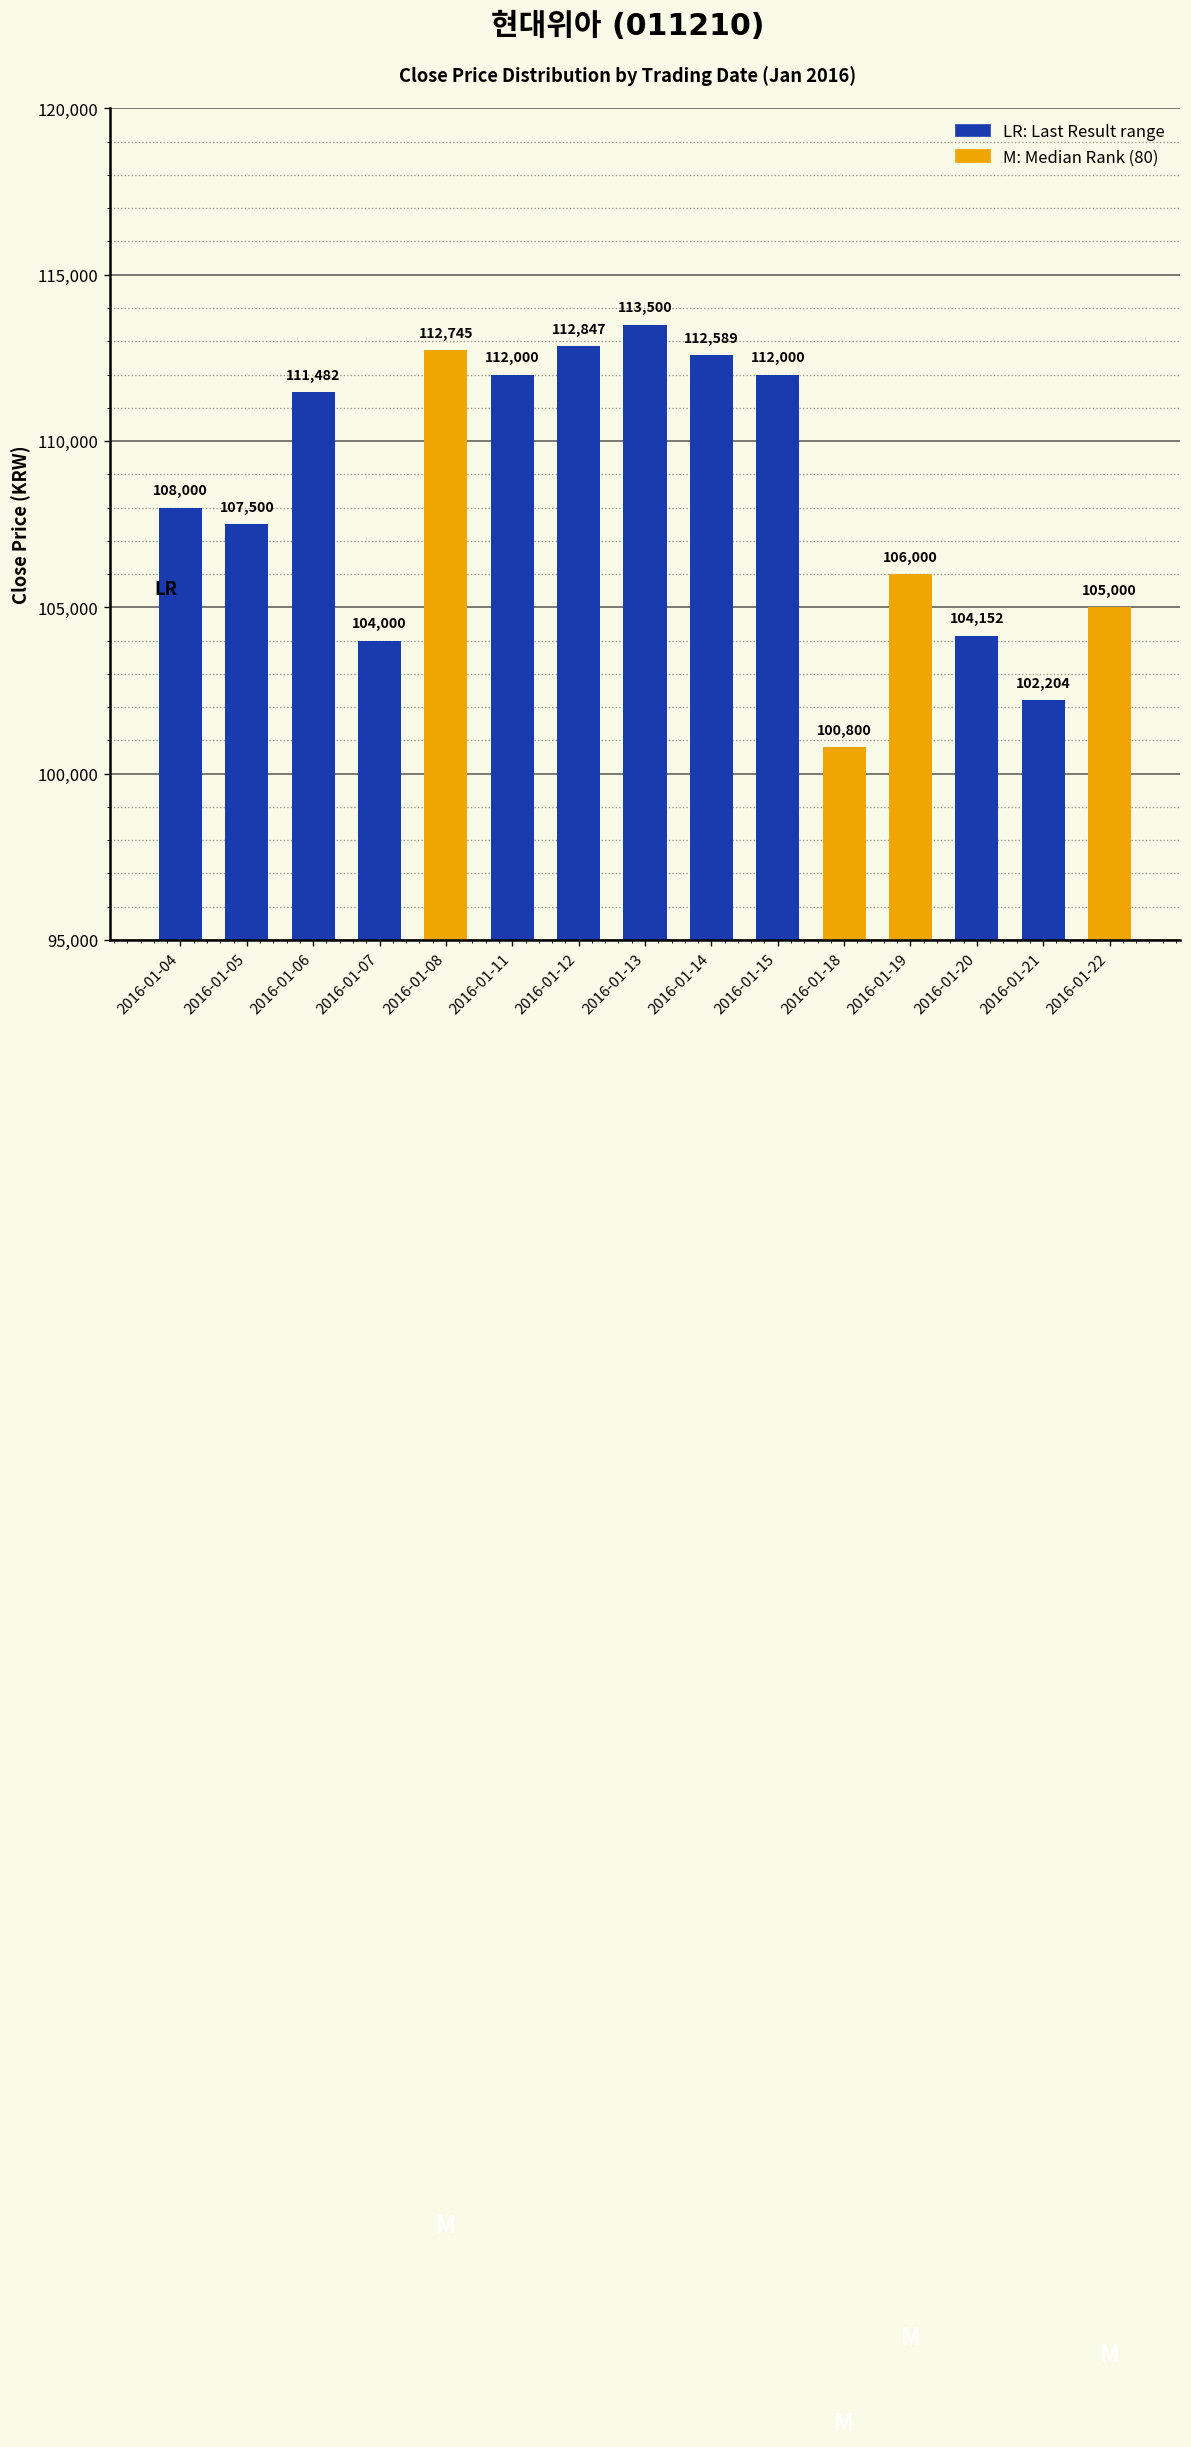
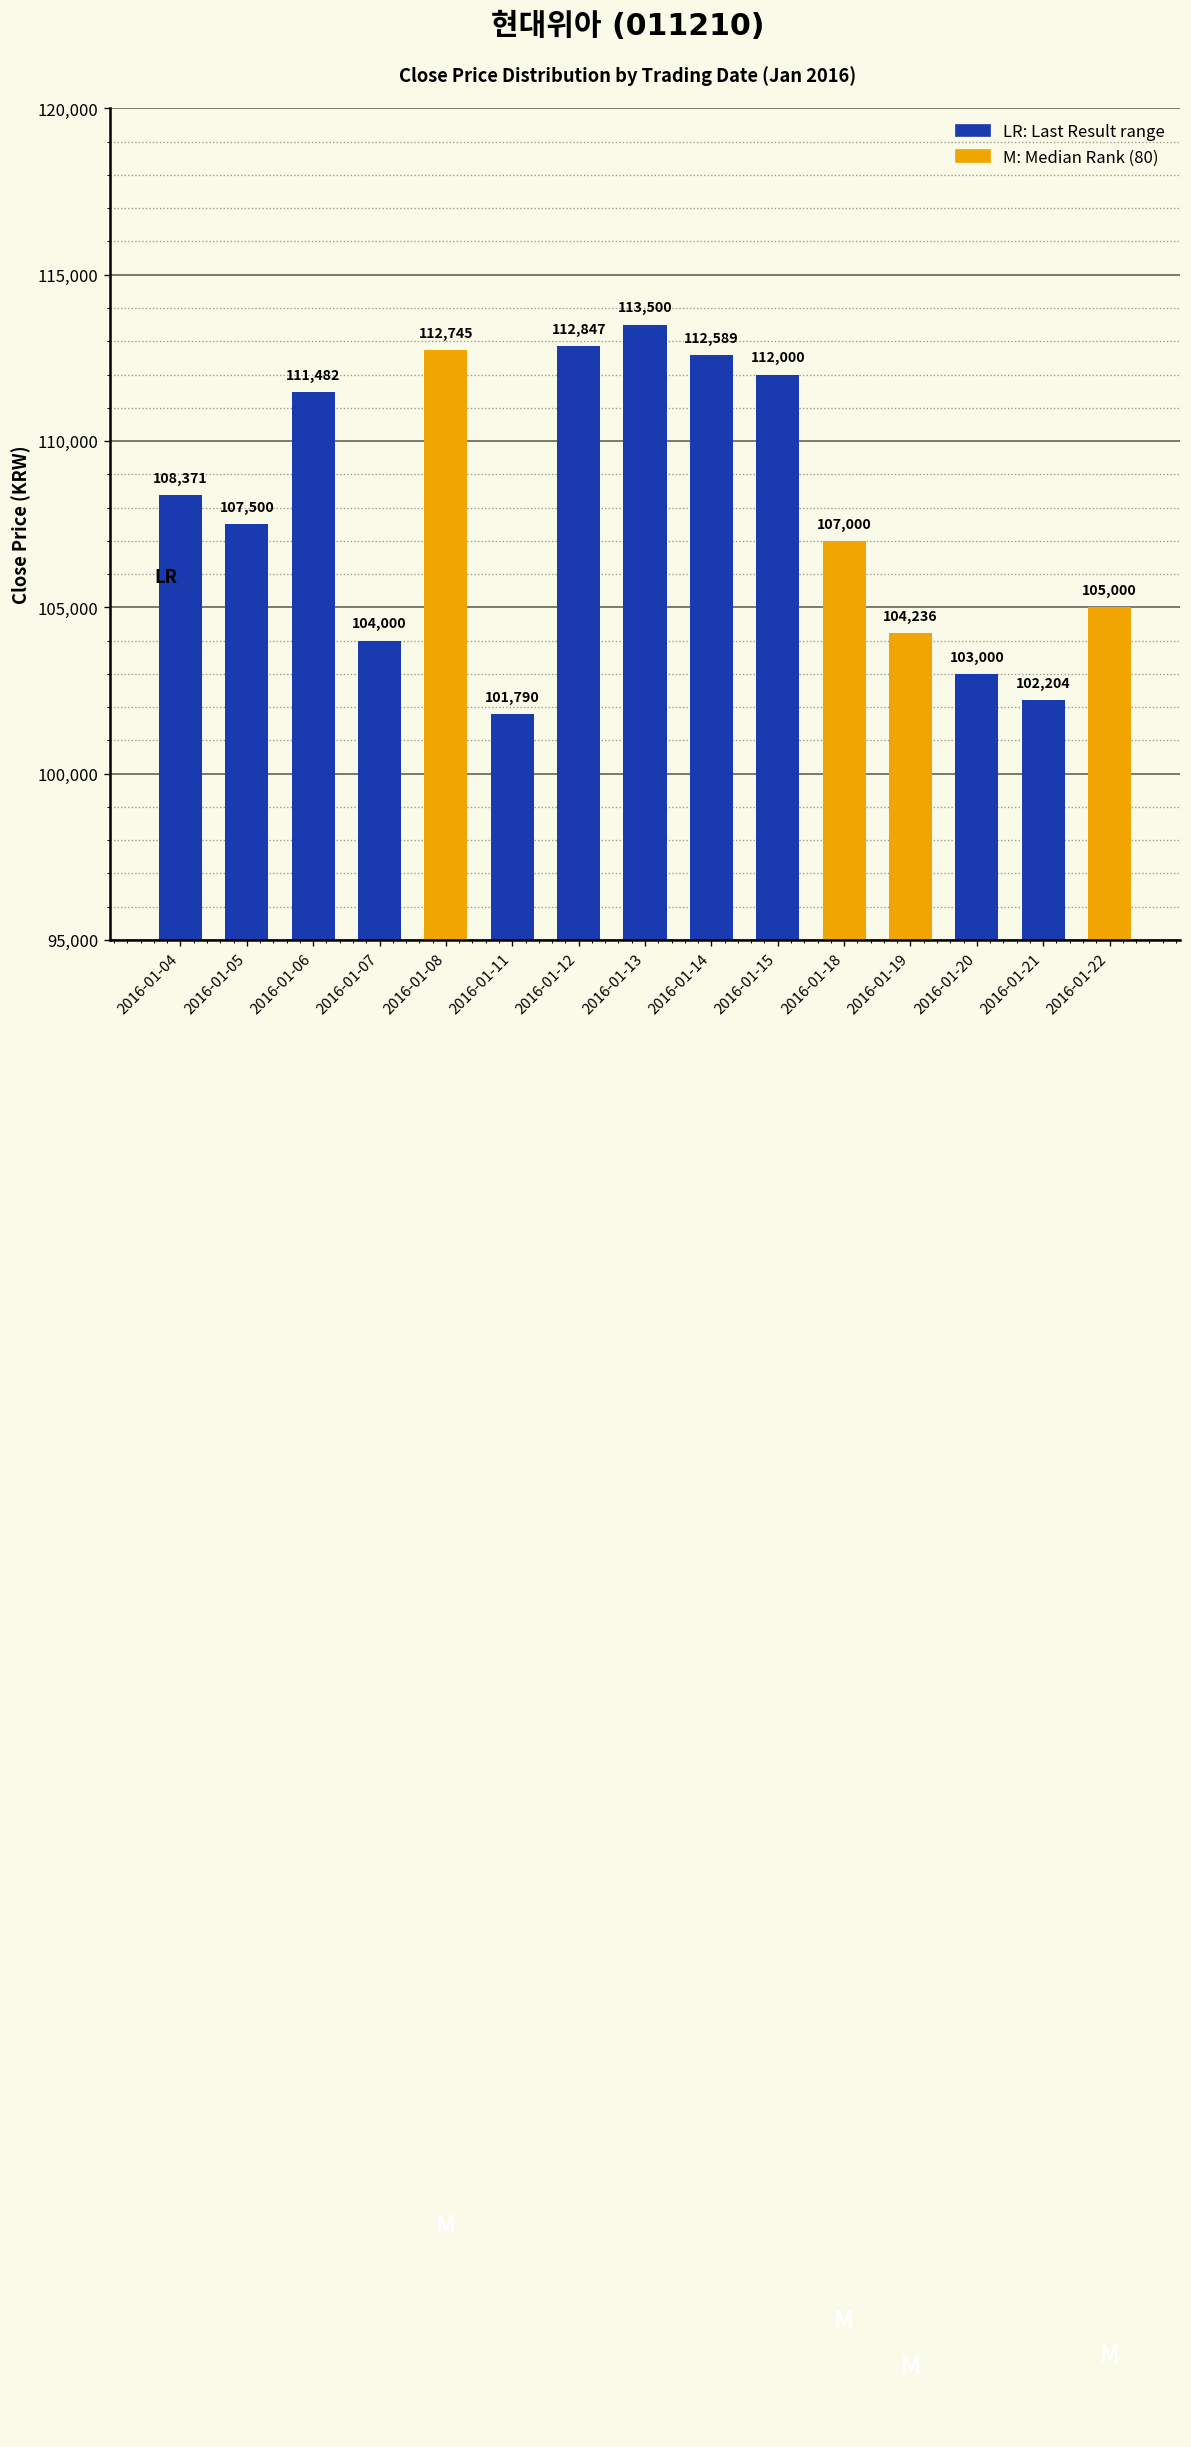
2016-01-04: 108,000 -> 108,371
2016-01-11: 112,000 -> 101,790
2016-01-18: 100,800 -> 107,000
2016-01-19: 106,000 -> 104,236
2016-01-20: 104,152 -> 103,000
